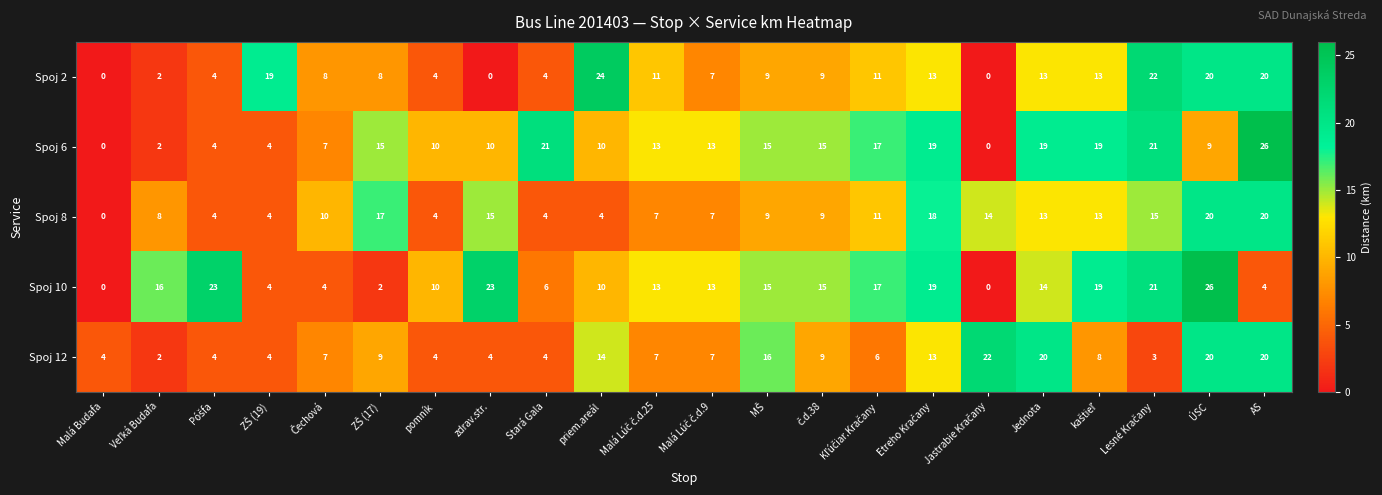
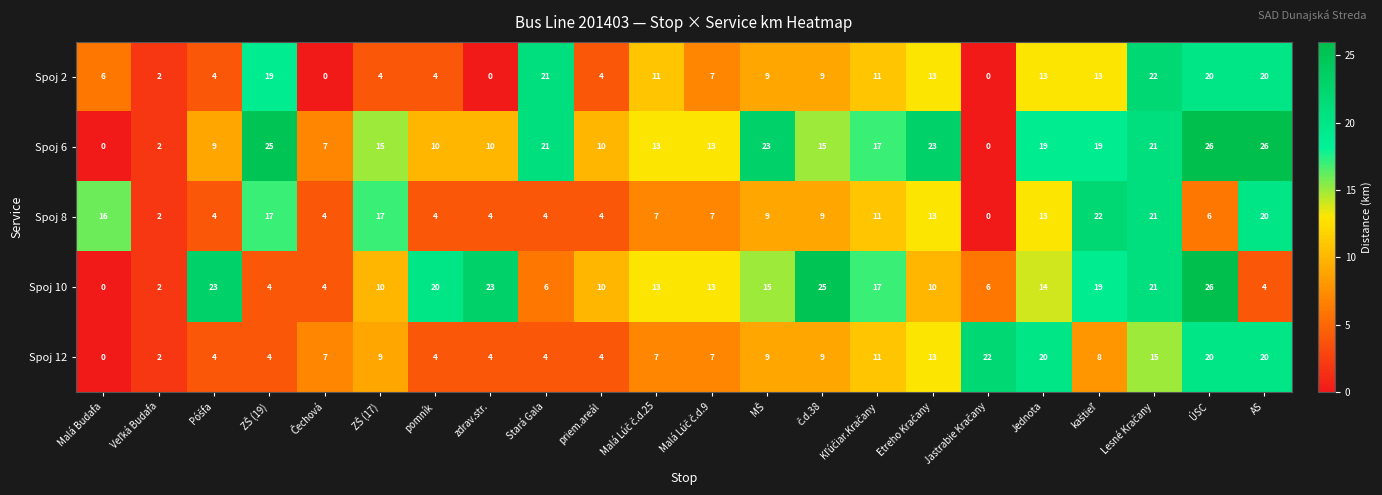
Spoj 2, Malá Budafa: 0 -> 6
Spoj 2, Čechová: 8 -> 0
Spoj 2, ZŠ (17): 8 -> 4
Spoj 2, Stará Gala: 4 -> 21
Spoj 2, priem.areál: 24 -> 4
Spoj 6, Póšfa: 4 -> 9
Spoj 6, ZŠ (19): 4 -> 25
Spoj 6, MŠ: 15 -> 23
Spoj 6, Etreho Kračany: 19 -> 23
Spoj 6, ÚSC: 9 -> 26
Spoj 8, Malá Budafa: 0 -> 16
Spoj 8, Veľká Budafa: 8 -> 2
Spoj 8, ZŠ (19): 4 -> 17
Spoj 8, Čechová: 10 -> 4
Spoj 8, zdrav.str.: 15 -> 4
Spoj 8, Etreho Kračany: 18 -> 13
Spoj 8, Jastrabie Kračany: 14 -> 0
Spoj 8, kaštieľ: 13 -> 22
Spoj 8, Lesné Kračany: 15 -> 21
Spoj 8, ÚSC: 20 -> 6
Spoj 10, Veľká Budafa: 16 -> 2
Spoj 10, ZŠ (17): 2 -> 10
Spoj 10, pomník: 10 -> 20
Spoj 10, č.d.38: 15 -> 25
Spoj 10, Etreho Kračany: 19 -> 10
Spoj 10, Jastrabie Kračany: 0 -> 6
Spoj 12, Malá Budafa: 4 -> 0
Spoj 12, priem.areál: 14 -> 4
Spoj 12, MŠ: 16 -> 9
Spoj 12, Kľúčiar.Kračany: 6 -> 11
Spoj 12, Lesné Kračany: 3 -> 15
